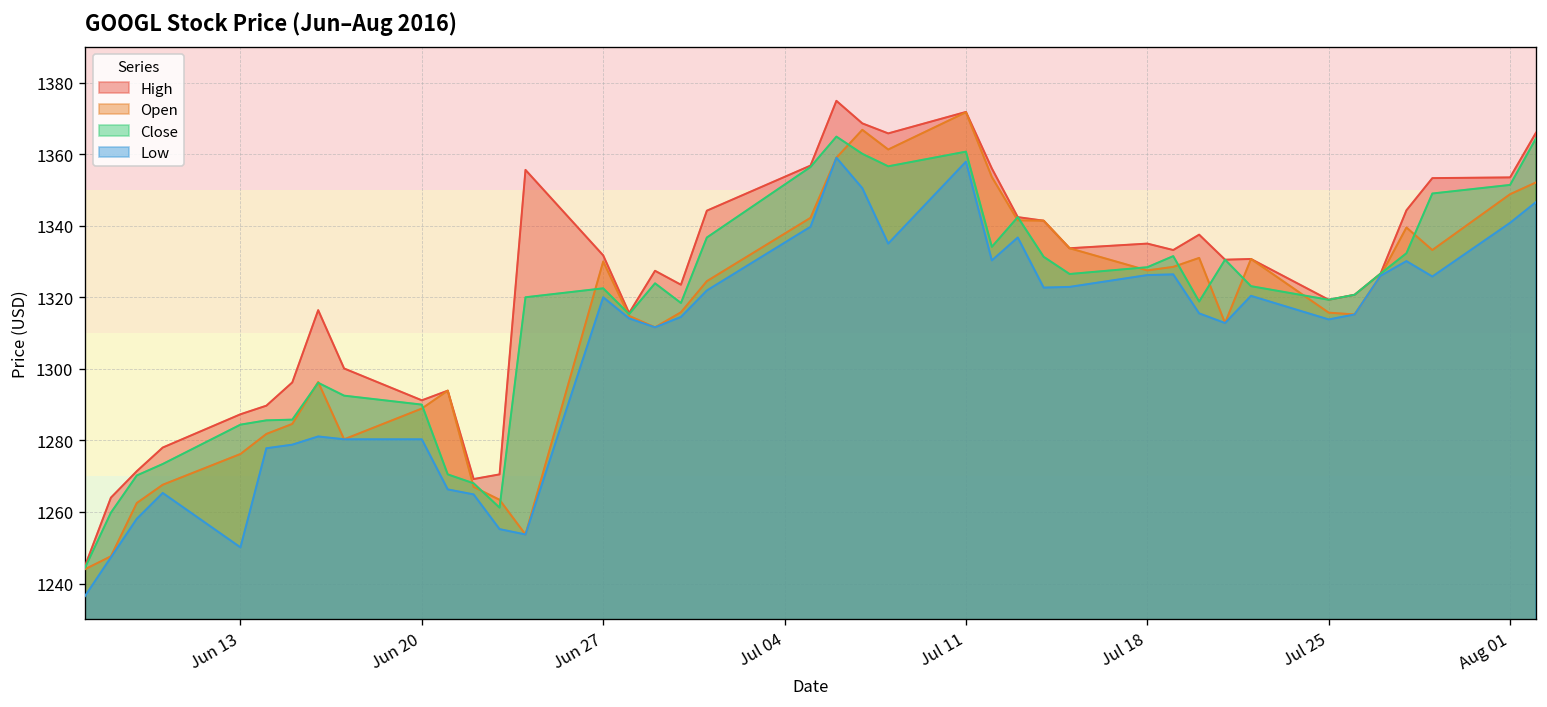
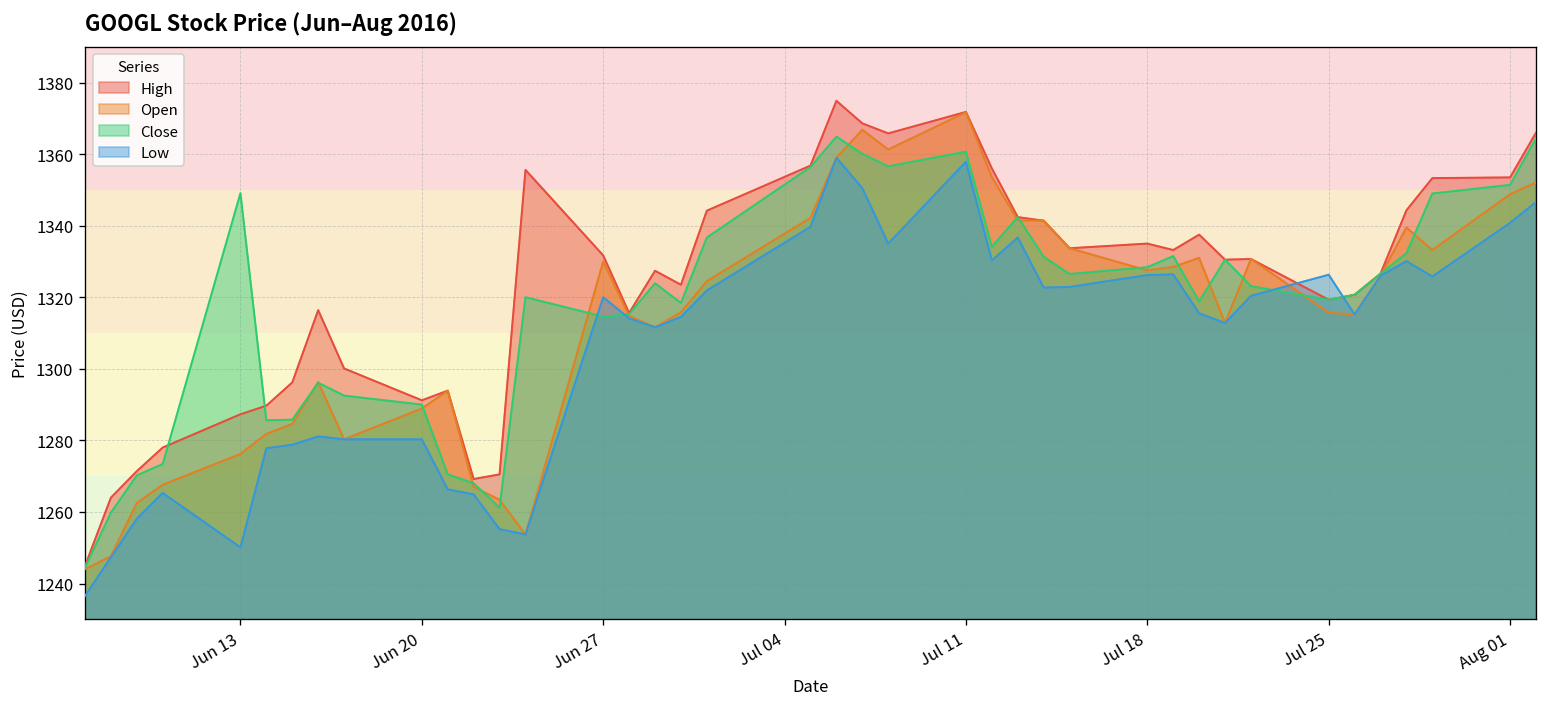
Close, Jun 13: 1284 -> 1349
Close, Jun 27: 1323 -> 1315
Low, Jul 25: 1314 -> 1326
